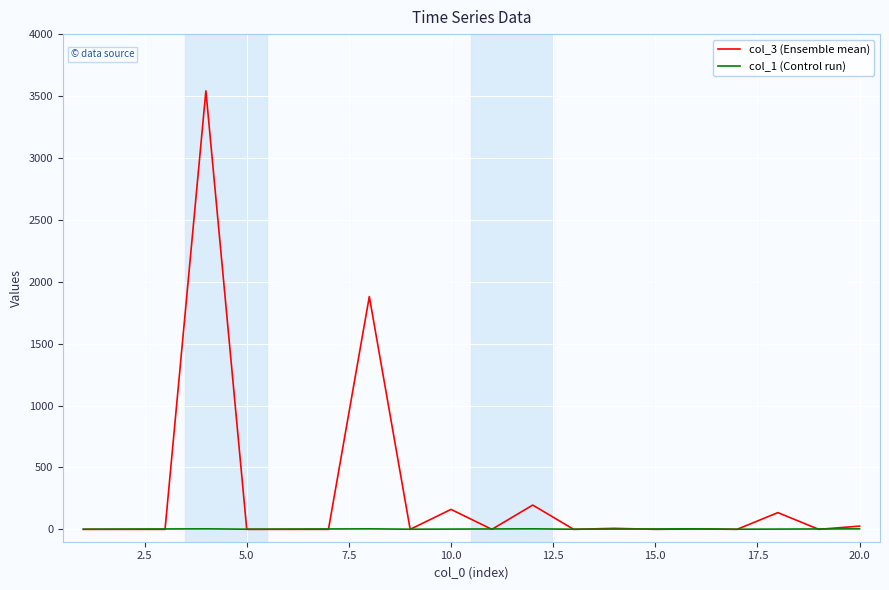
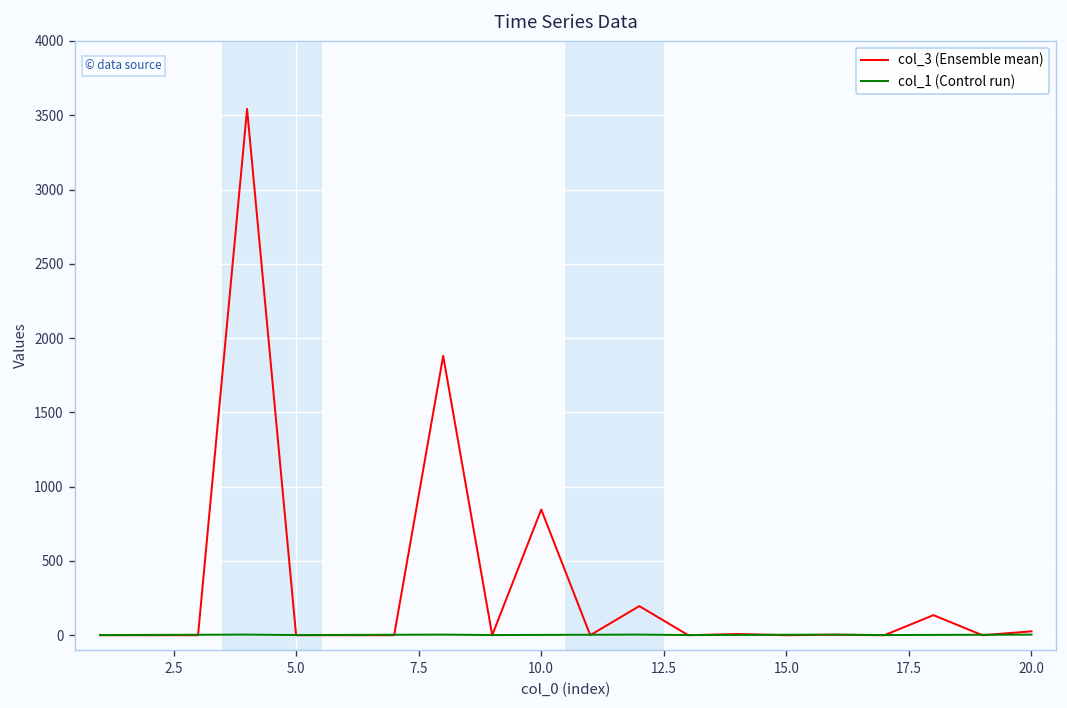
col_3 (Ensemble mean), 10.0: 160 -> 850
